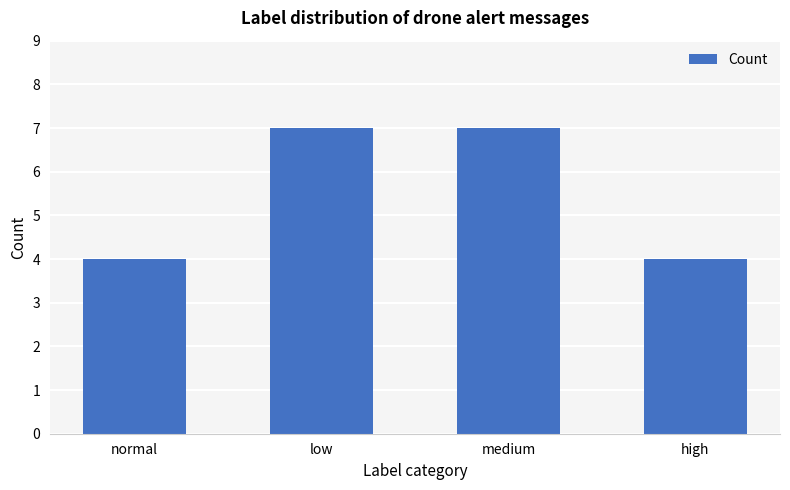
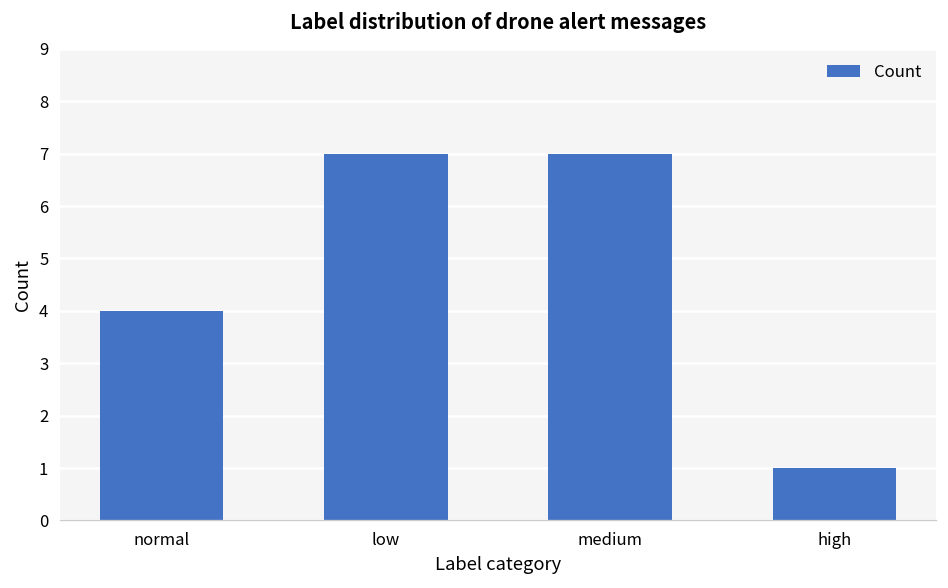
high: 4 -> 1
